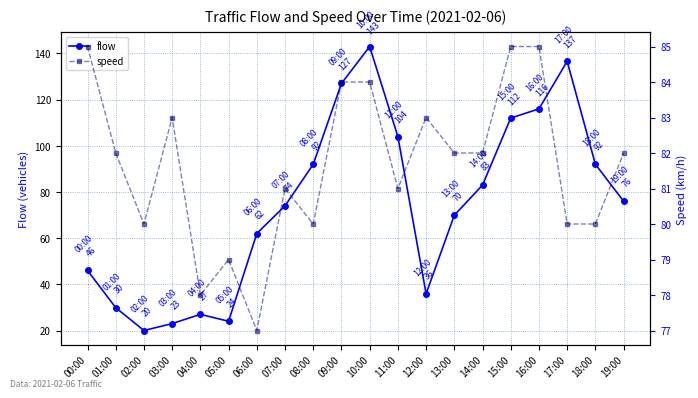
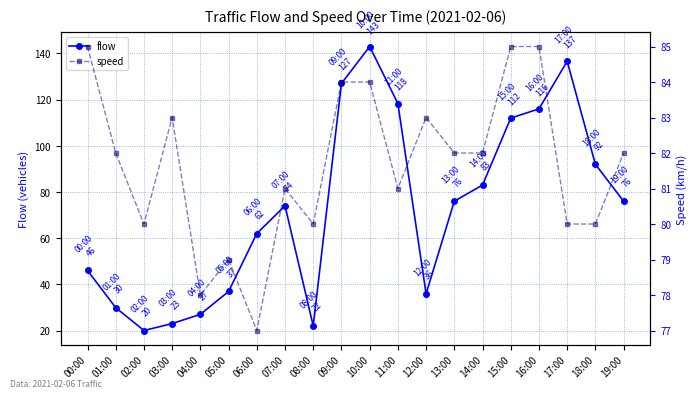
flow, 05:00: 24 -> 37
flow, 08:00: 92 -> 22
flow, 11:00: 104 -> 118
flow, 13:00: 70 -> 76
